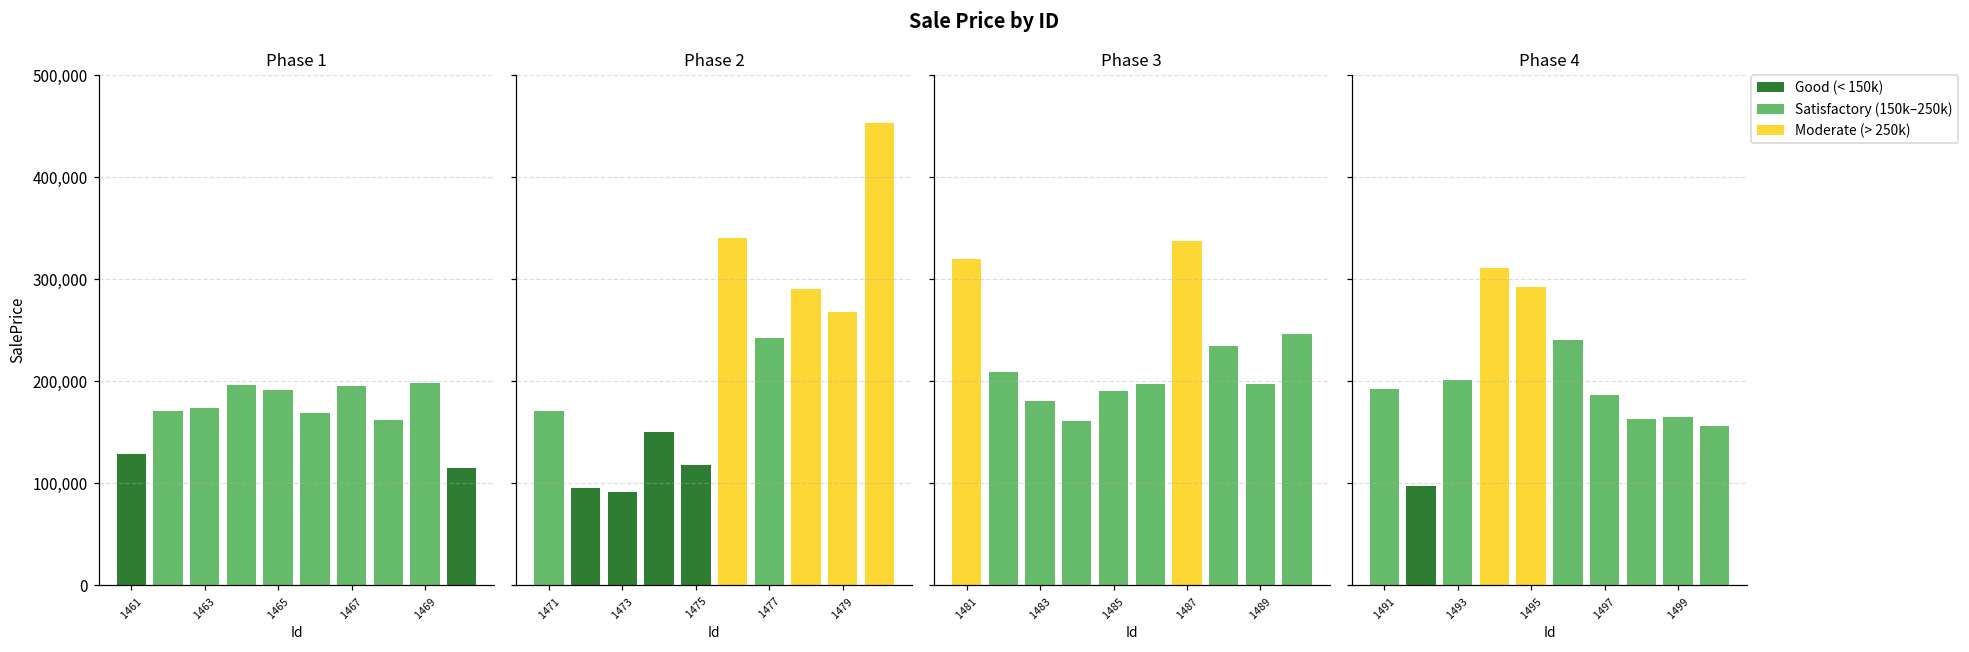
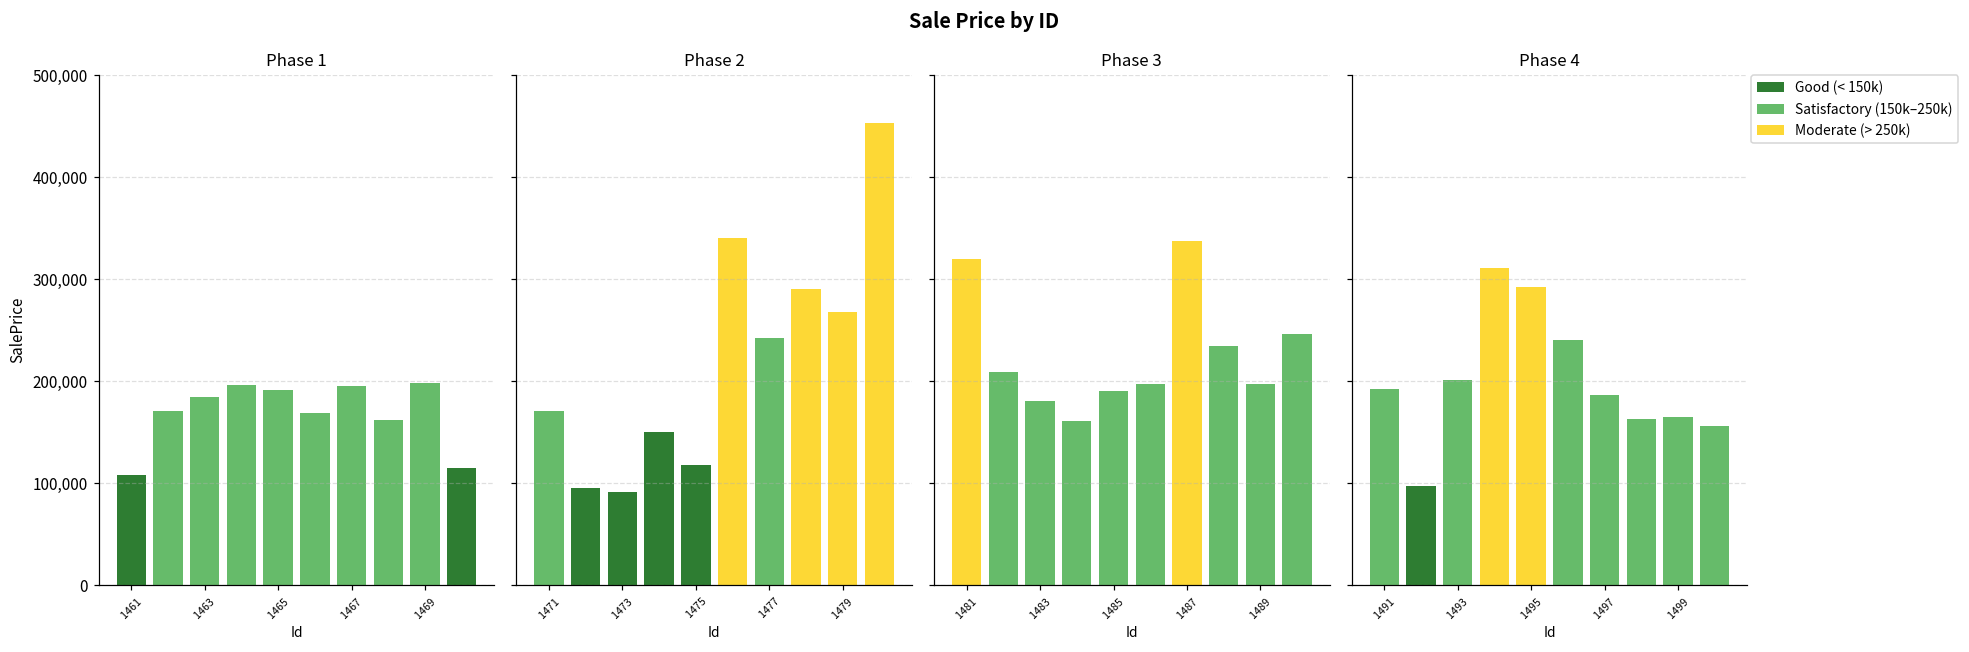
Phase 1, 1461: 130,000 -> 110,000
Phase 1, 1463: 170,000 -> 180,000
